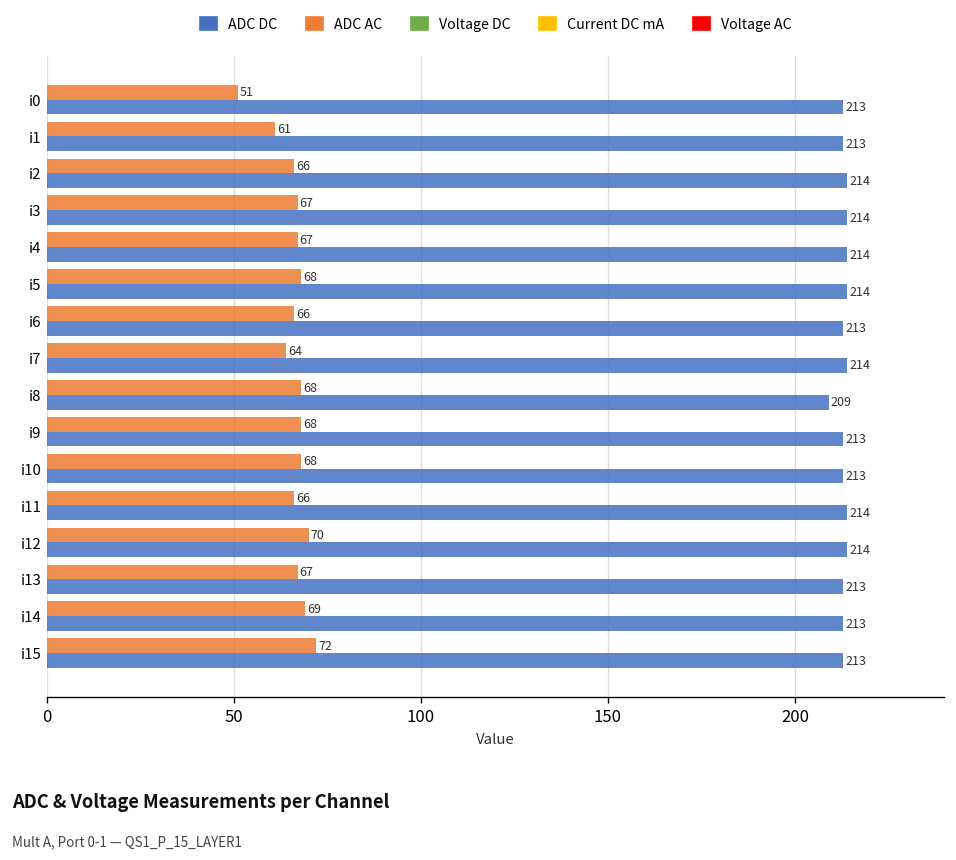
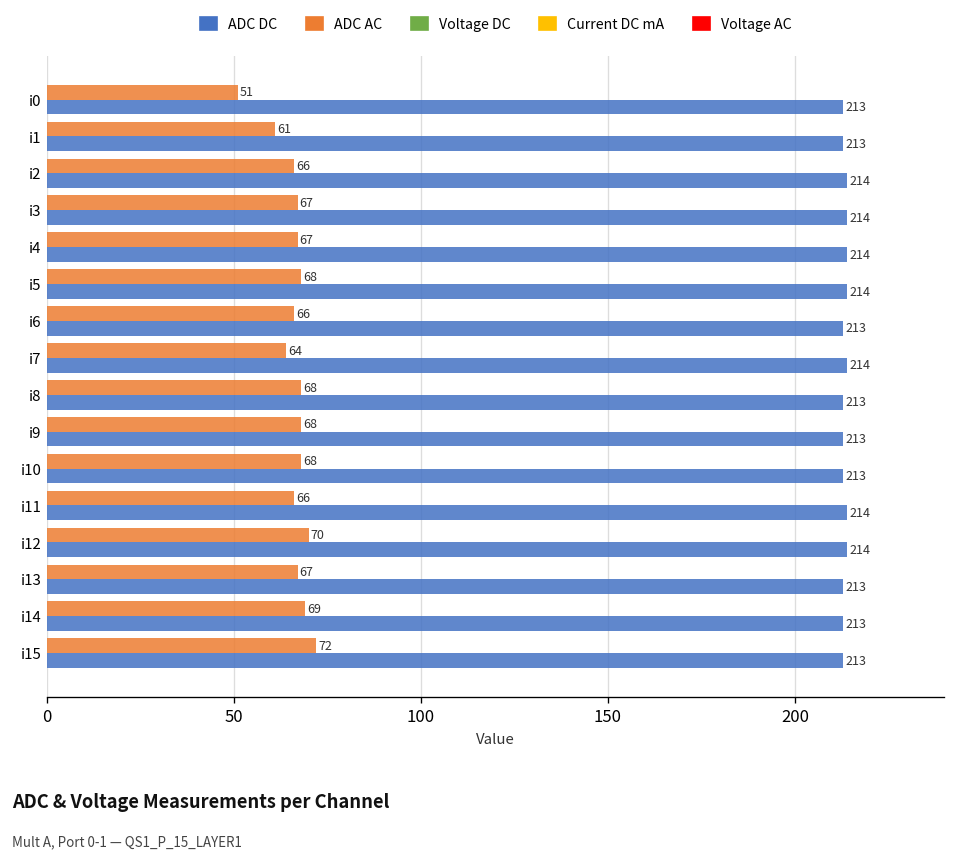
ADC DC, i8: 209 -> 213
